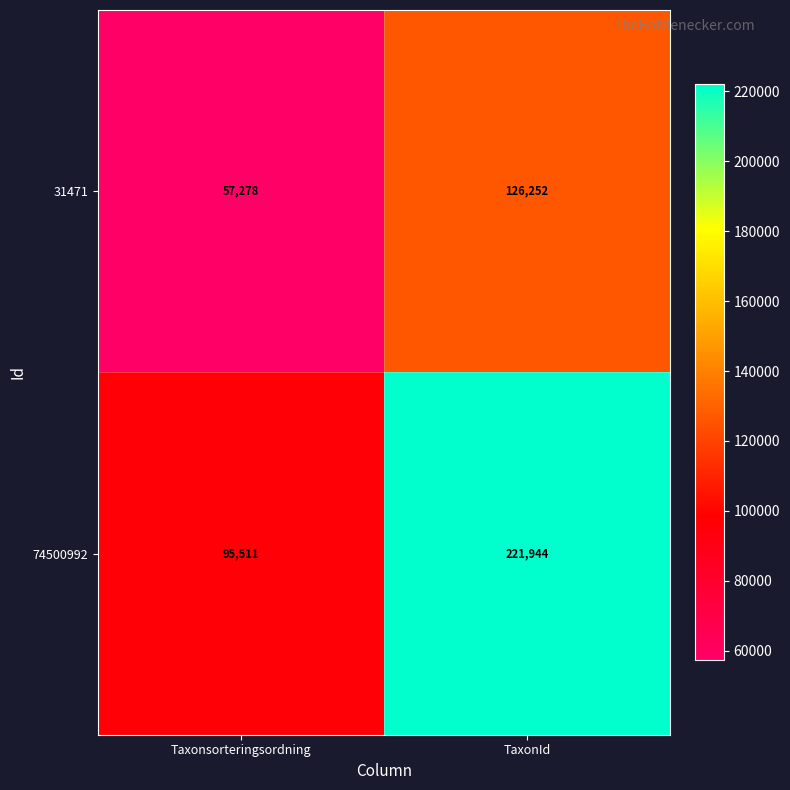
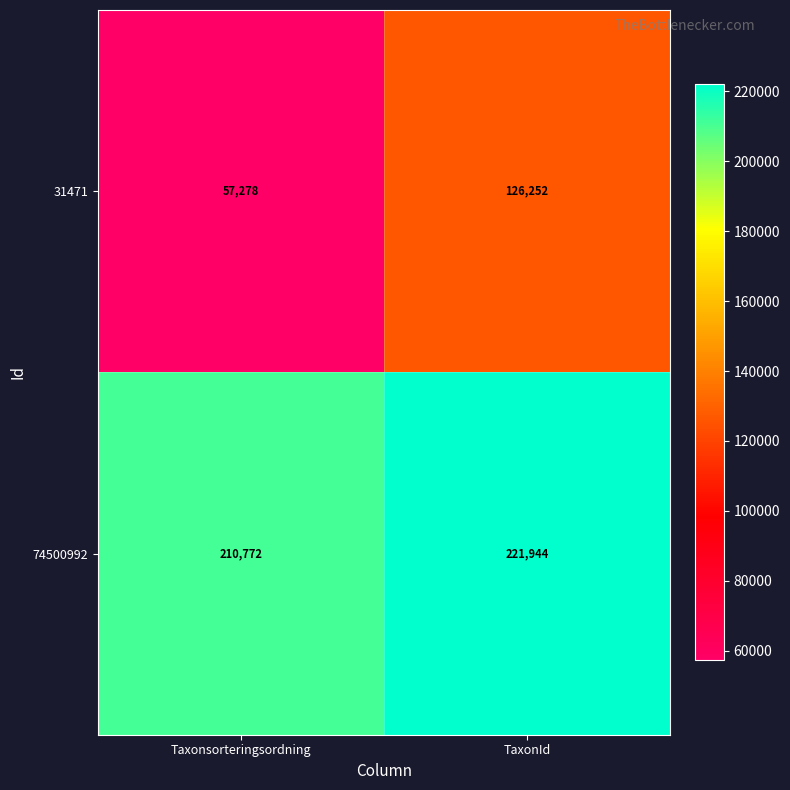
74500992, Taxonsorteringsordning: 95,511 -> 210,772
